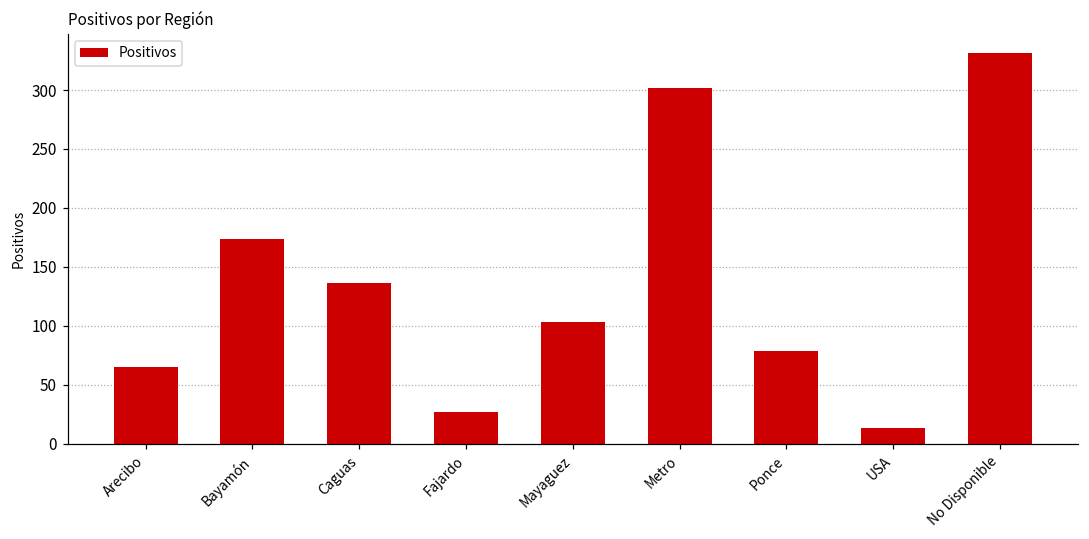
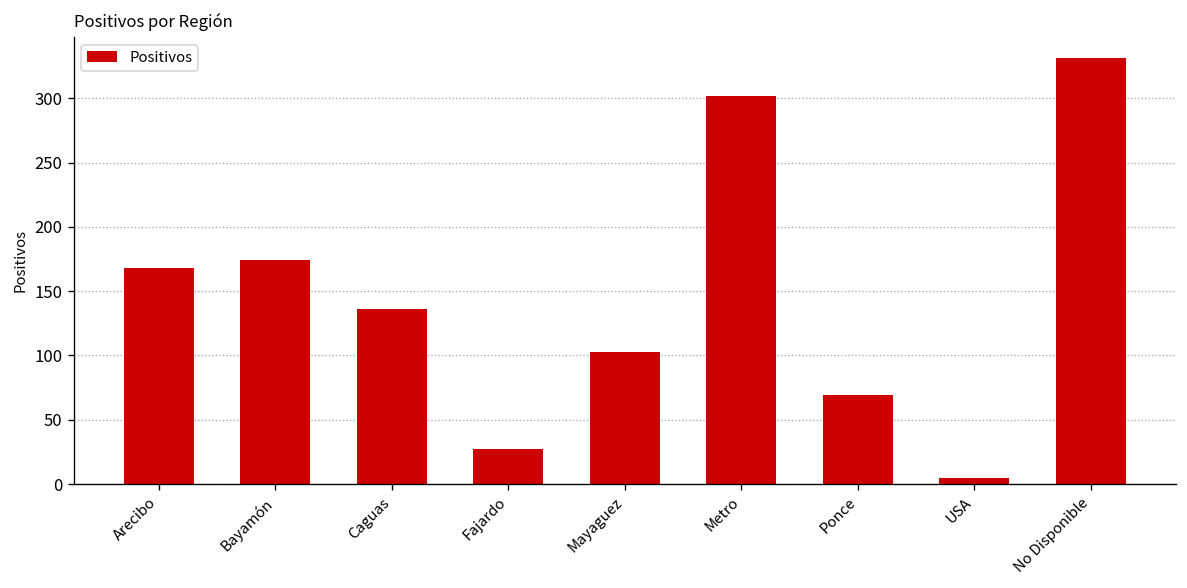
Arecibo: 65 -> 168
Ponce: 79 -> 69
USA: 13 -> 5
